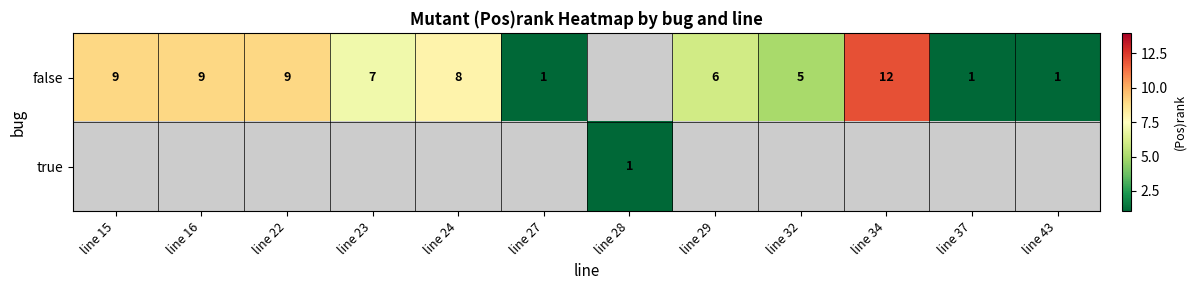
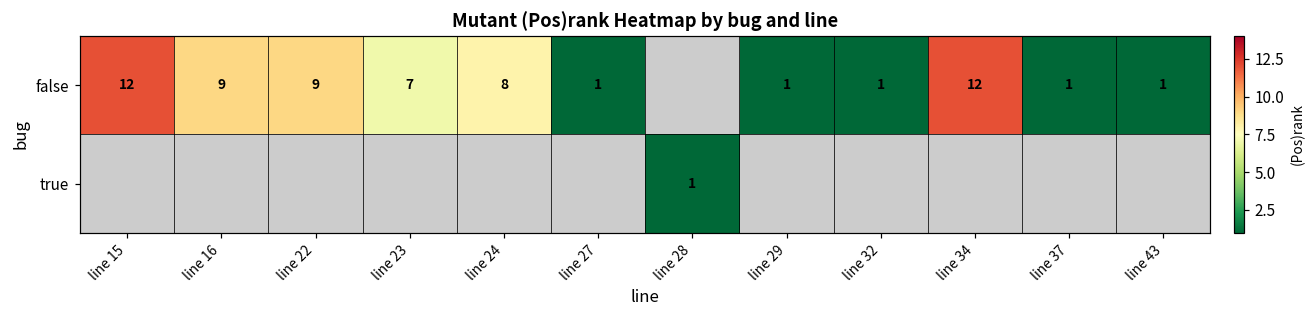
false, line 15: 9 -> 12
false, line 29: 6 -> 1
false, line 32: 5 -> 1
